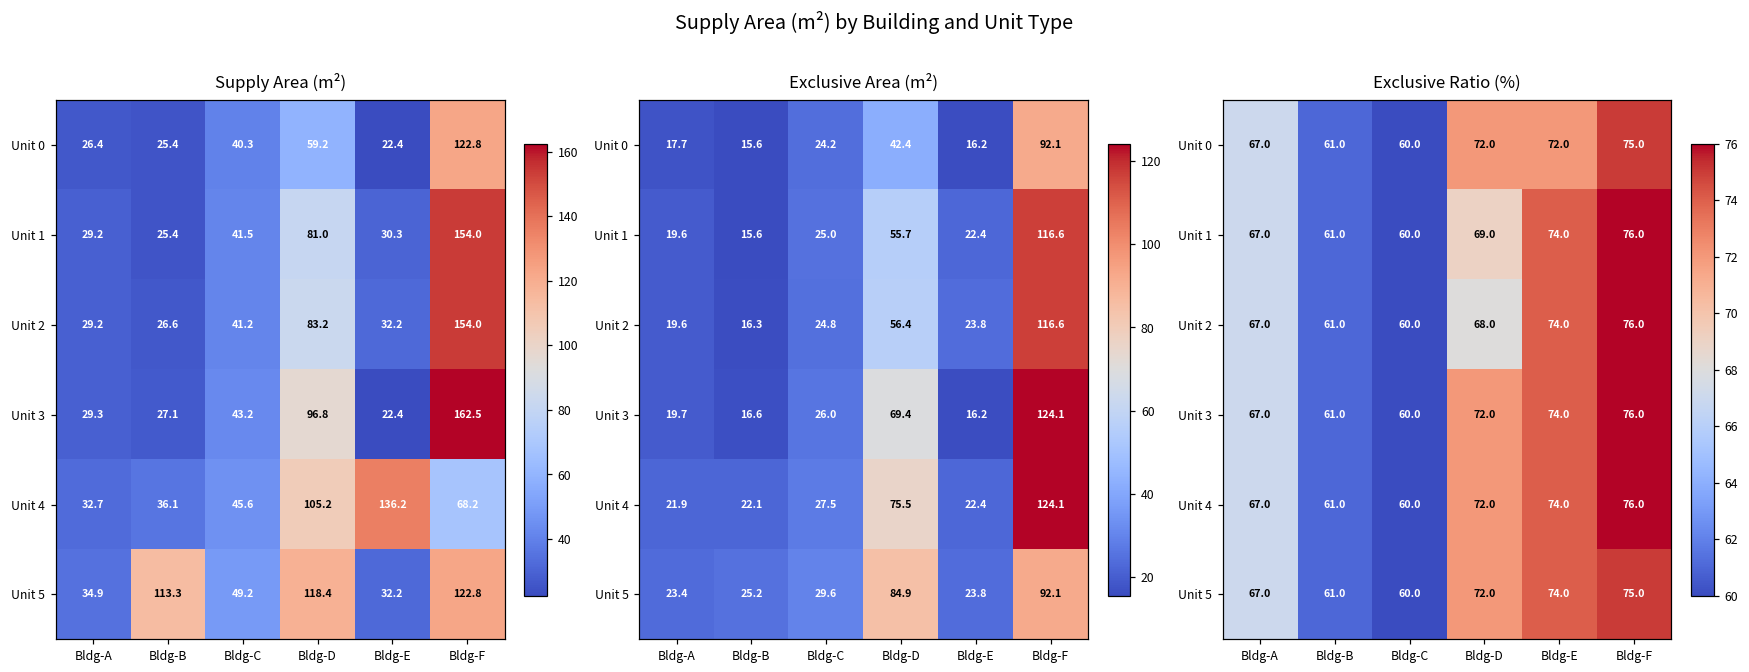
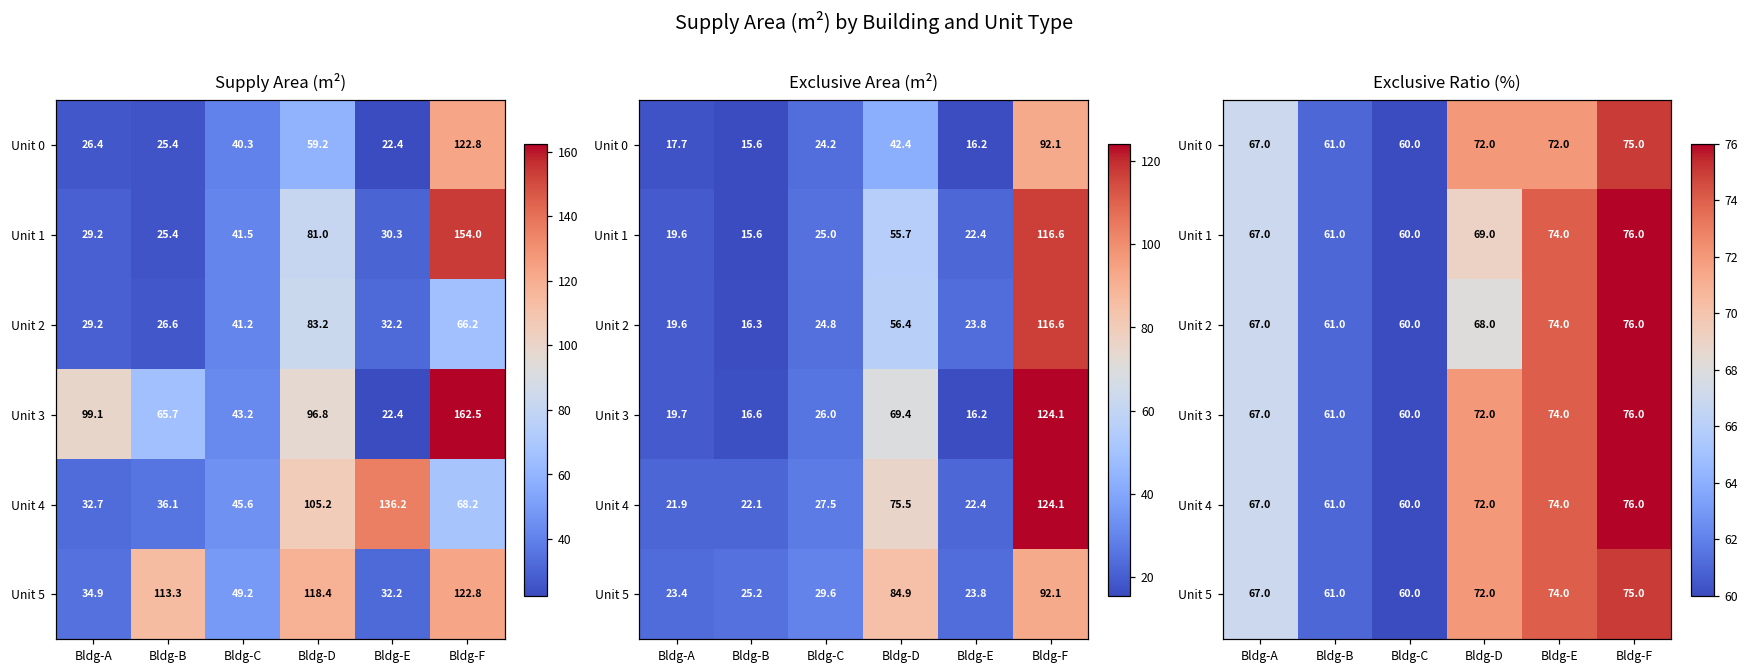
Supply Area (m²), Unit 2, Bldg-F: 154.0 -> 66.2
Supply Area (m²), Unit 3, Bldg-A: 29.3 -> 99.1
Supply Area (m²), Unit 3, Bldg-B: 27.1 -> 65.7
